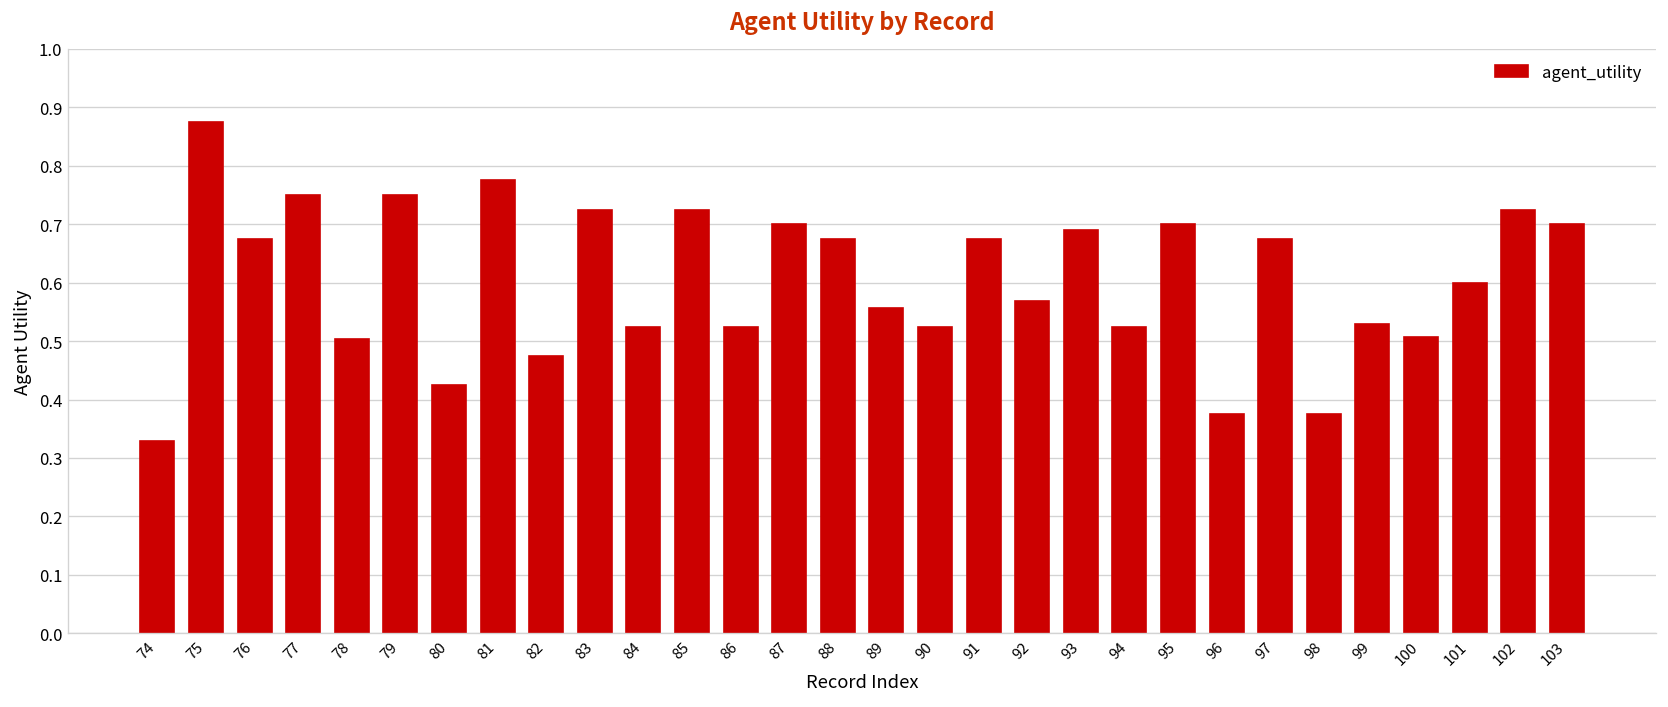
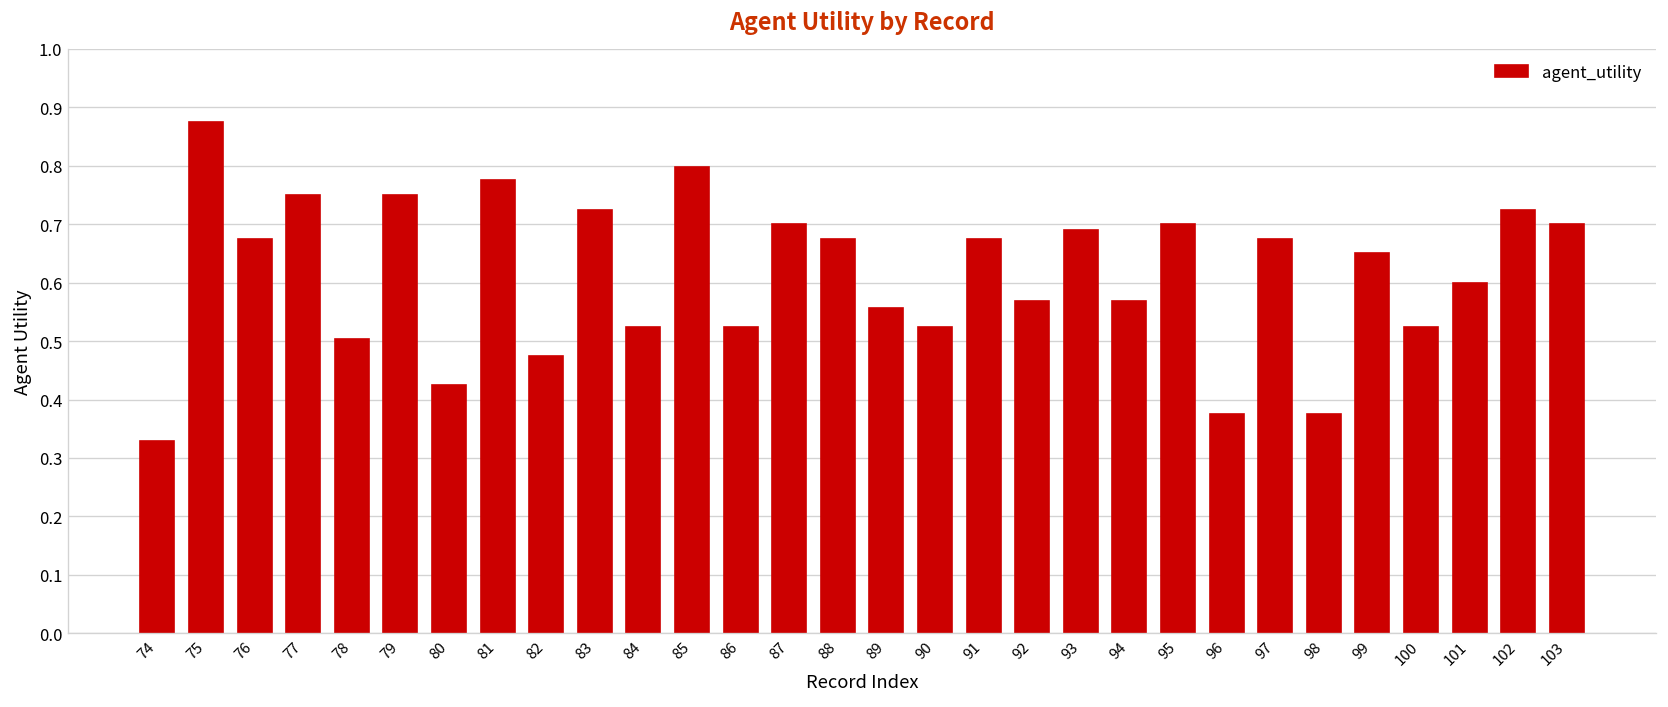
85: 0.73 -> 0.80
94: 0.53 -> 0.57
99: 0.53 -> 0.65
100: 0.51 -> 0.53
